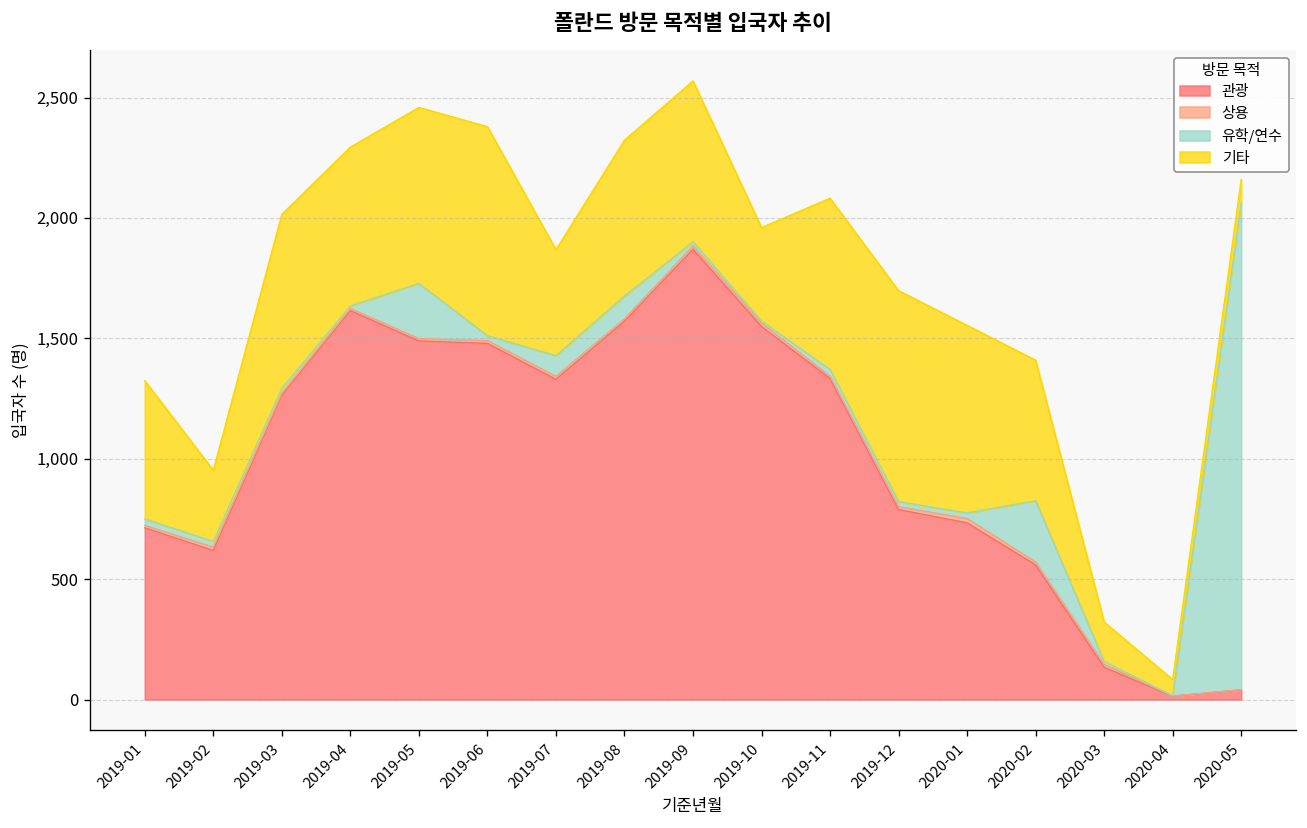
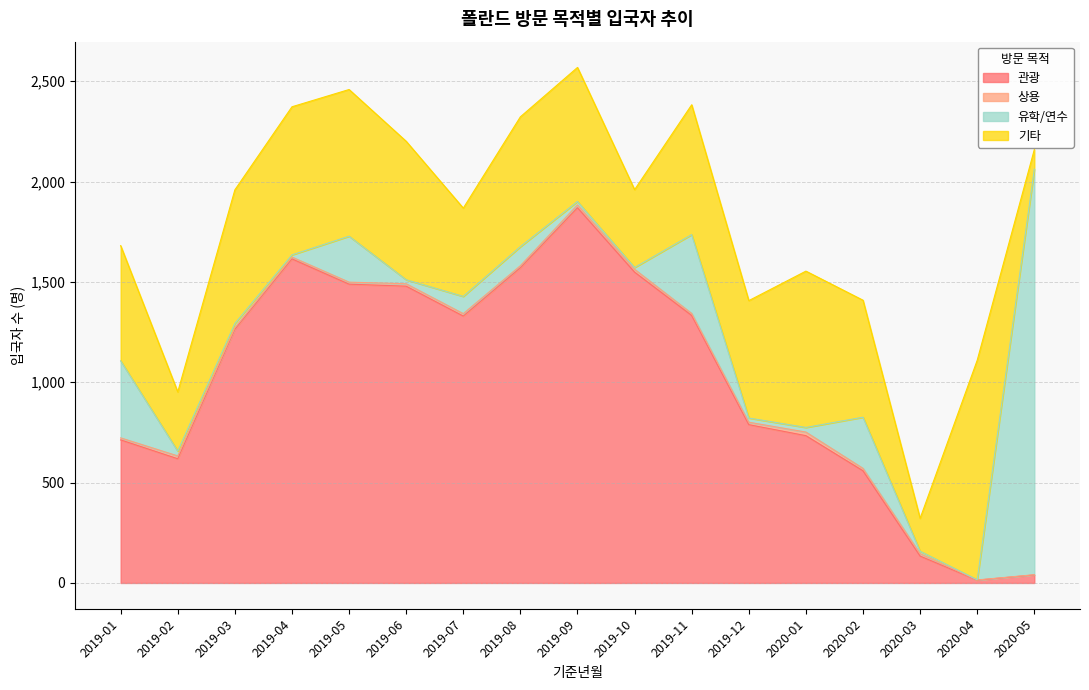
유학/연수, 2019-01: 30 -> 380
기타, 2019-03: 720 -> 670
기타, 2019-04: 660 -> 740
기타, 2019-06: 870 -> 690
유학/연수, 2019-11: 30 -> 390
기타, 2019-11: 710 -> 650
기타, 2019-12: 880 -> 590
기타, 2020-04: 70 -> 1,090
